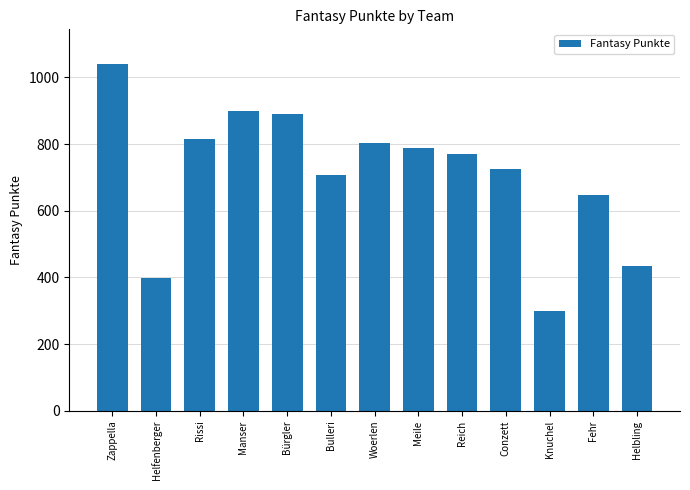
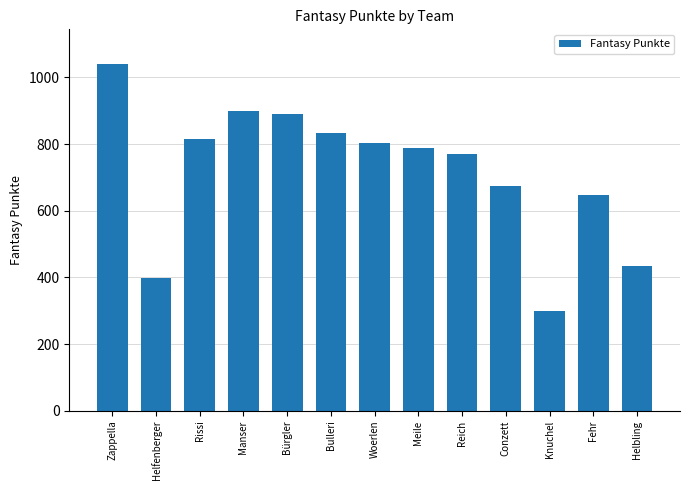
Bulleri: 710 -> 830
Conzett: 720 -> 670
